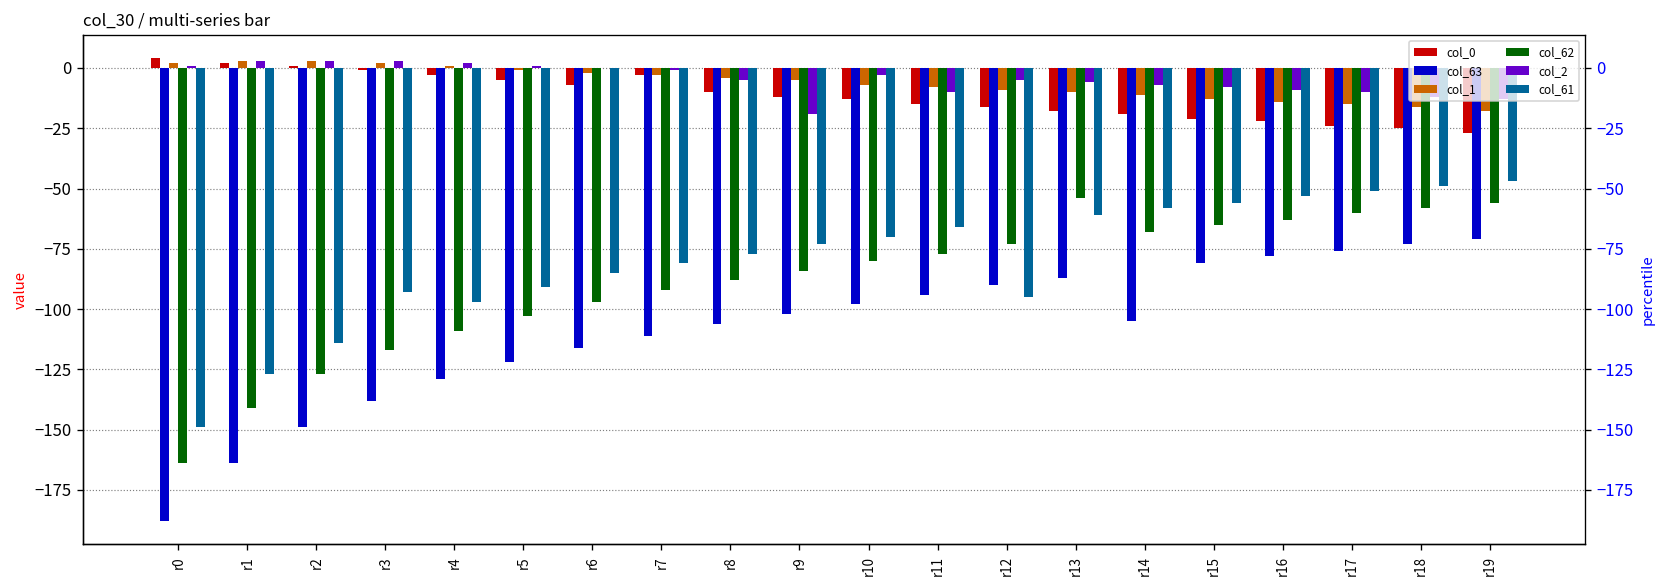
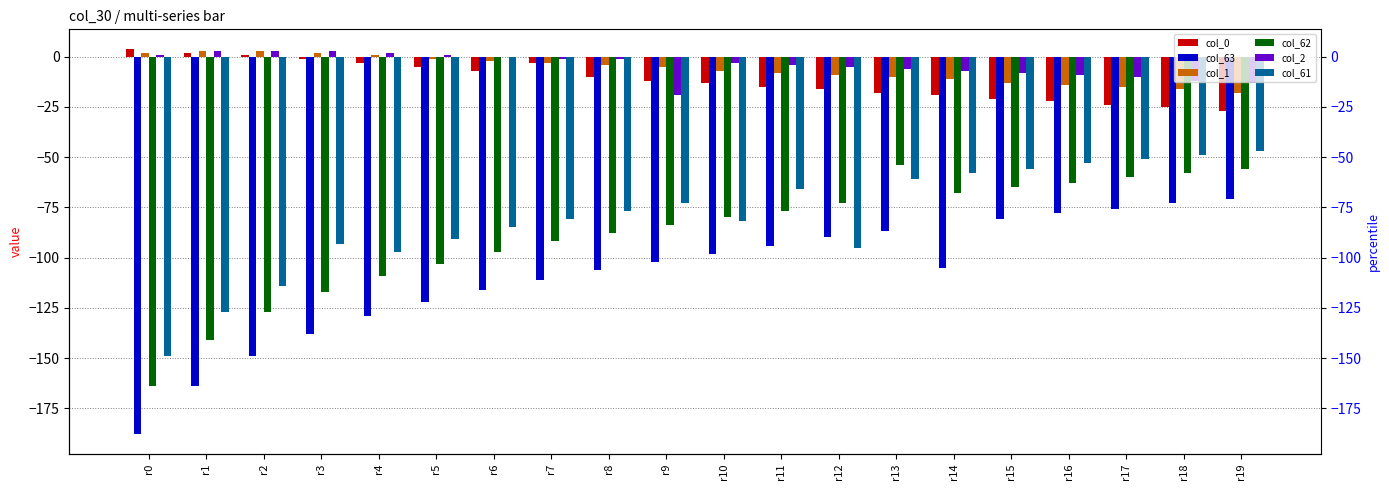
col_2, r8: -5 -> -1
col_61, r10: -70 -> -82
col_2, r11: -10 -> -4
